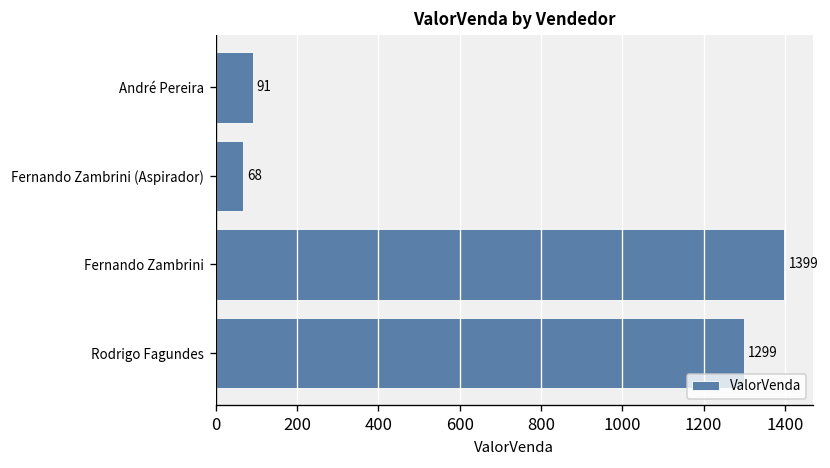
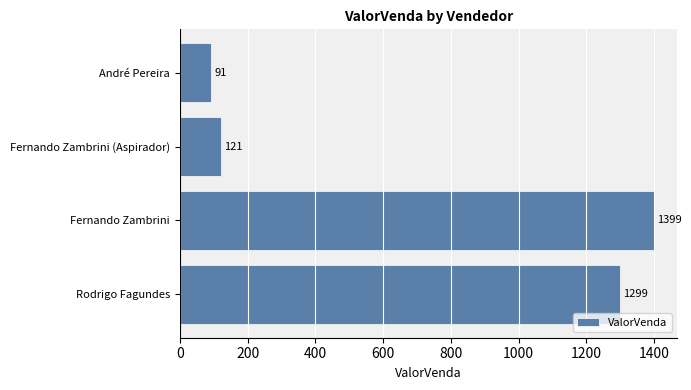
Fernando Zambrini (Aspirador): 68 -> 121
